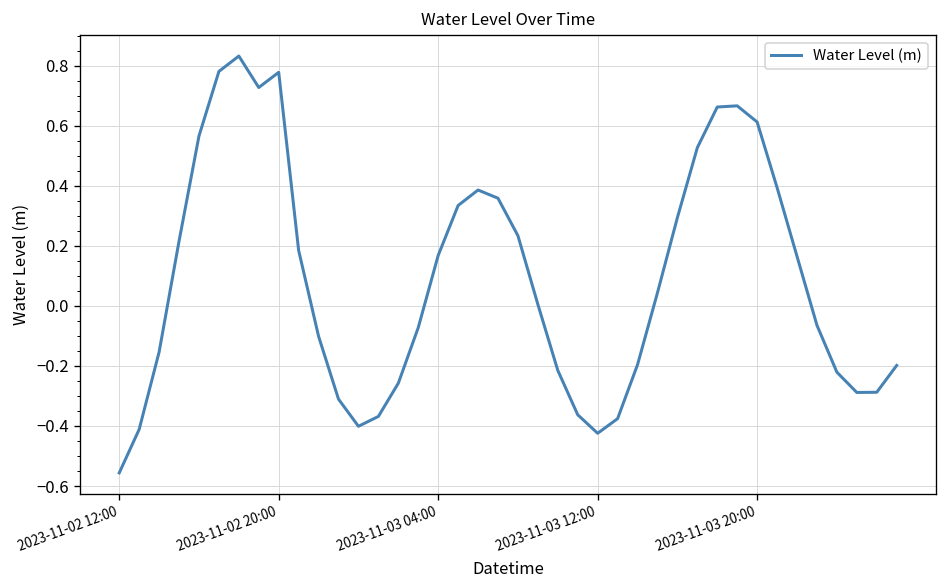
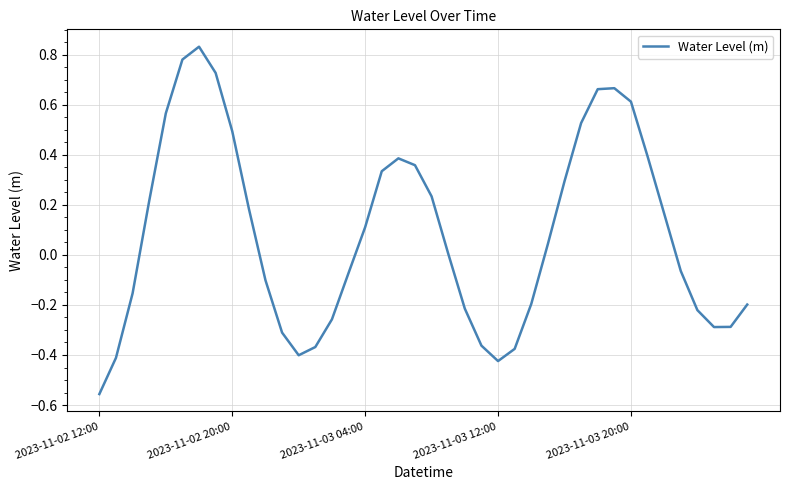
2023-11-02 20:00: 0.78 -> 0.49
2023-11-03 04:00: 0.17 -> 0.11
